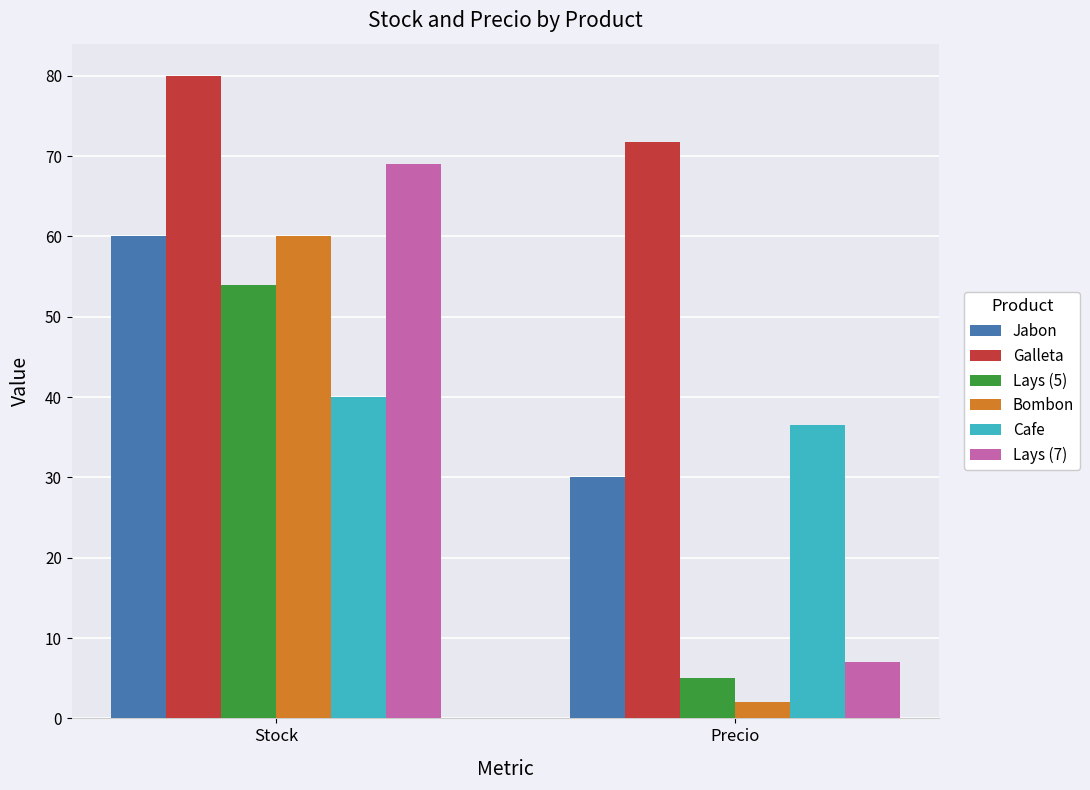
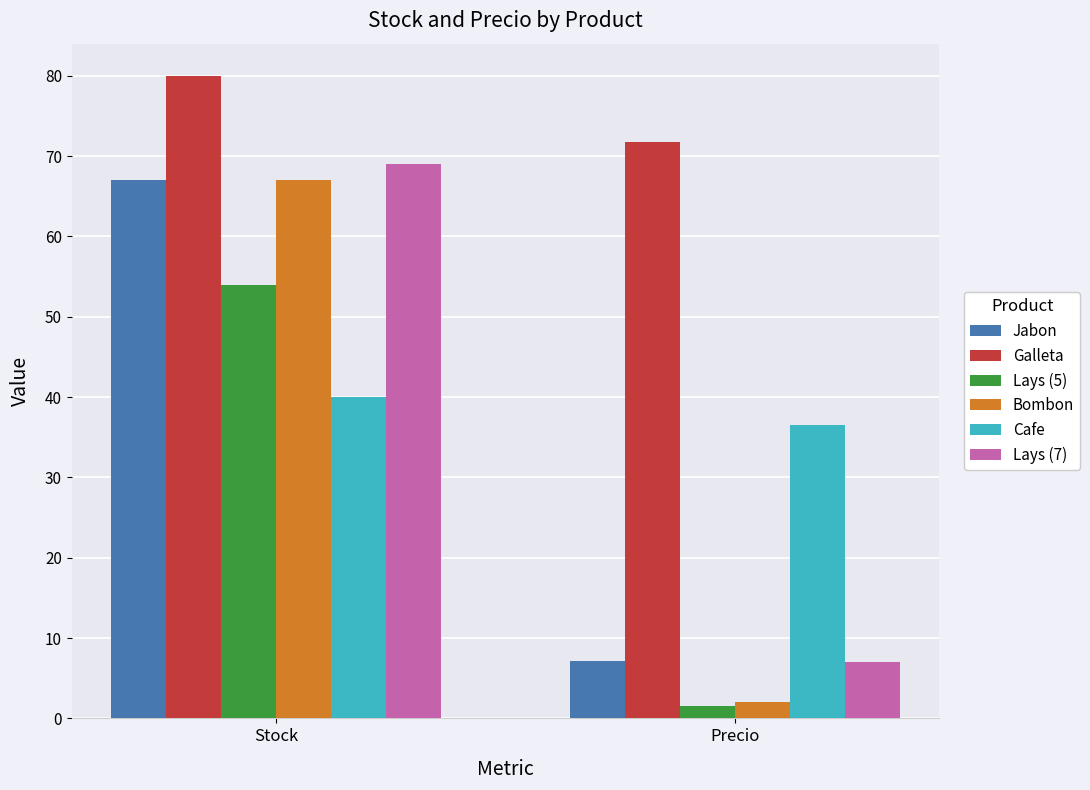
Jabon, Stock: 60 -> 67
Bombon, Stock: 60 -> 67
Jabon, Precio: 30 -> 7
Lays (5), Precio: 5 -> 2
